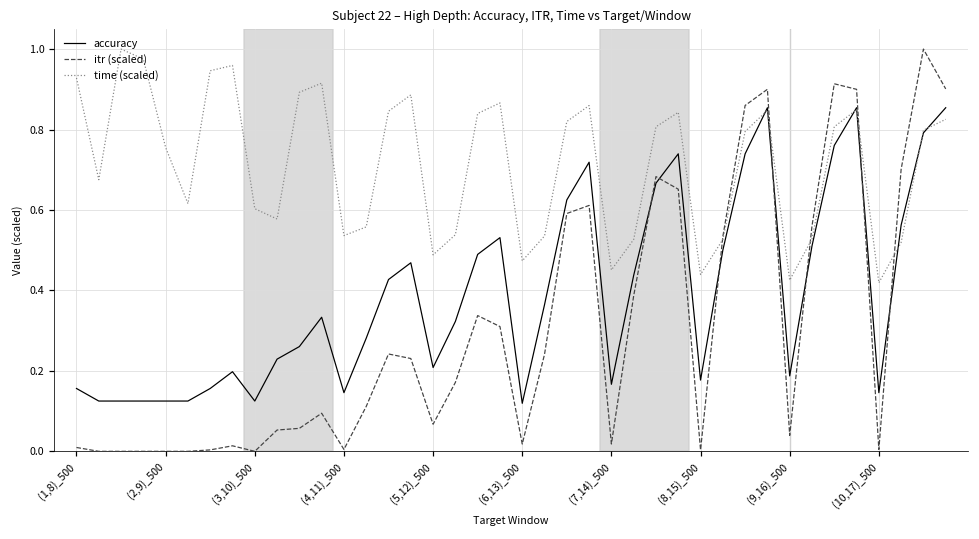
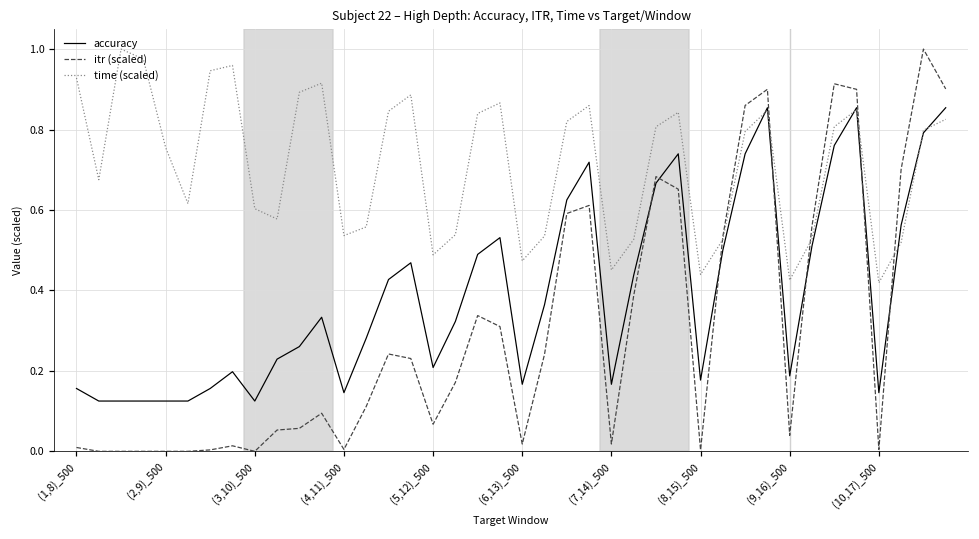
accuracy, (6,13)_500: 0.12 -> 0.17
